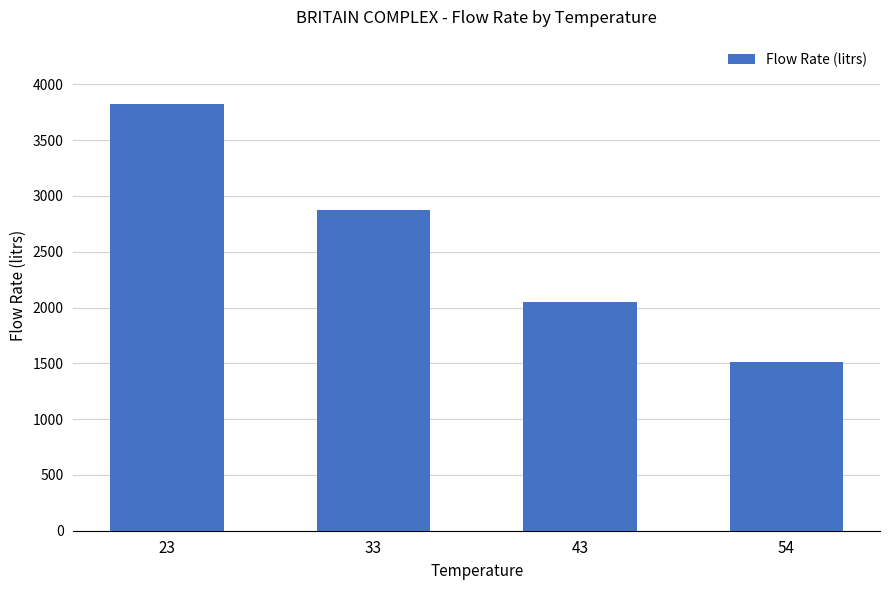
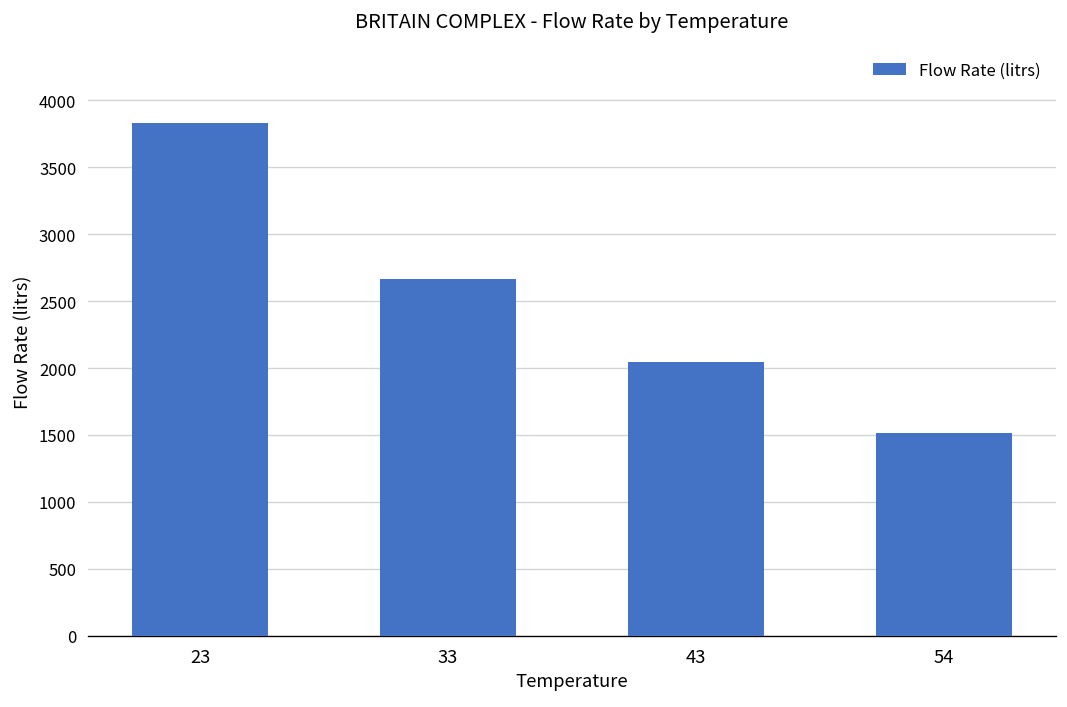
33: 2870 -> 2670
